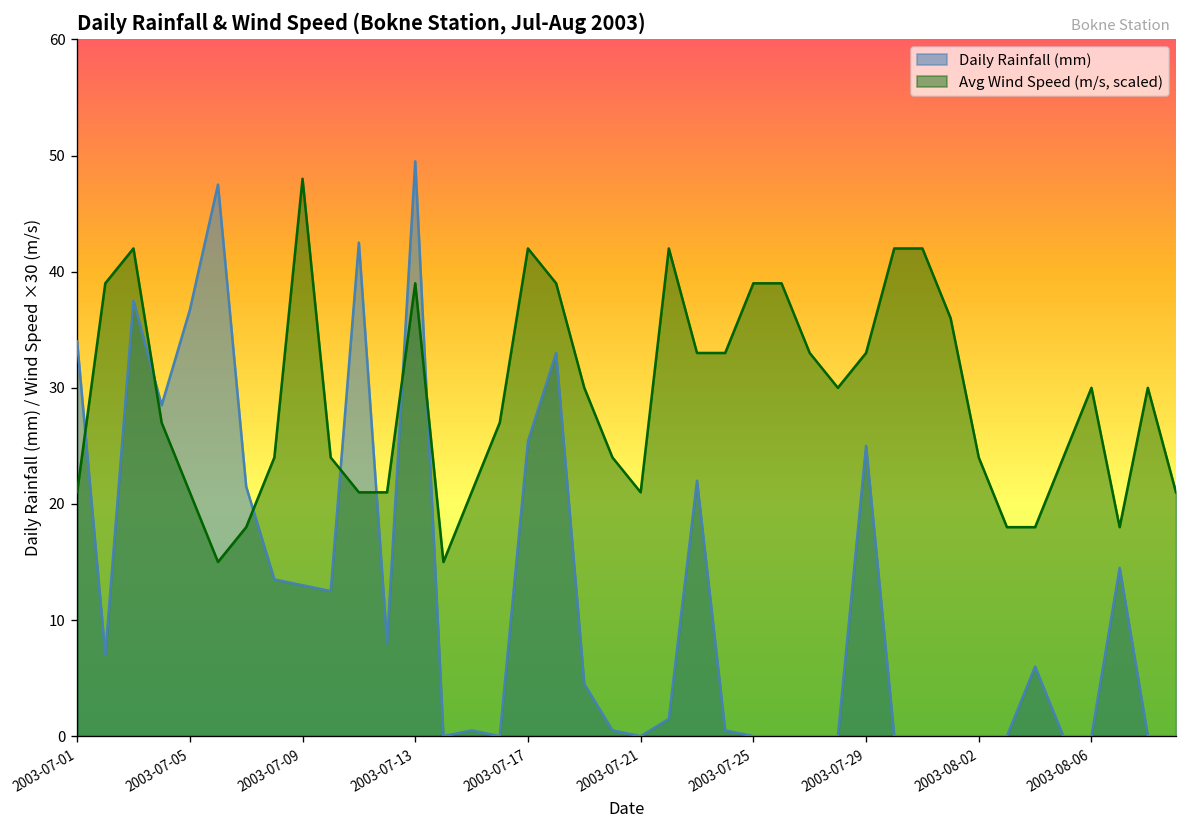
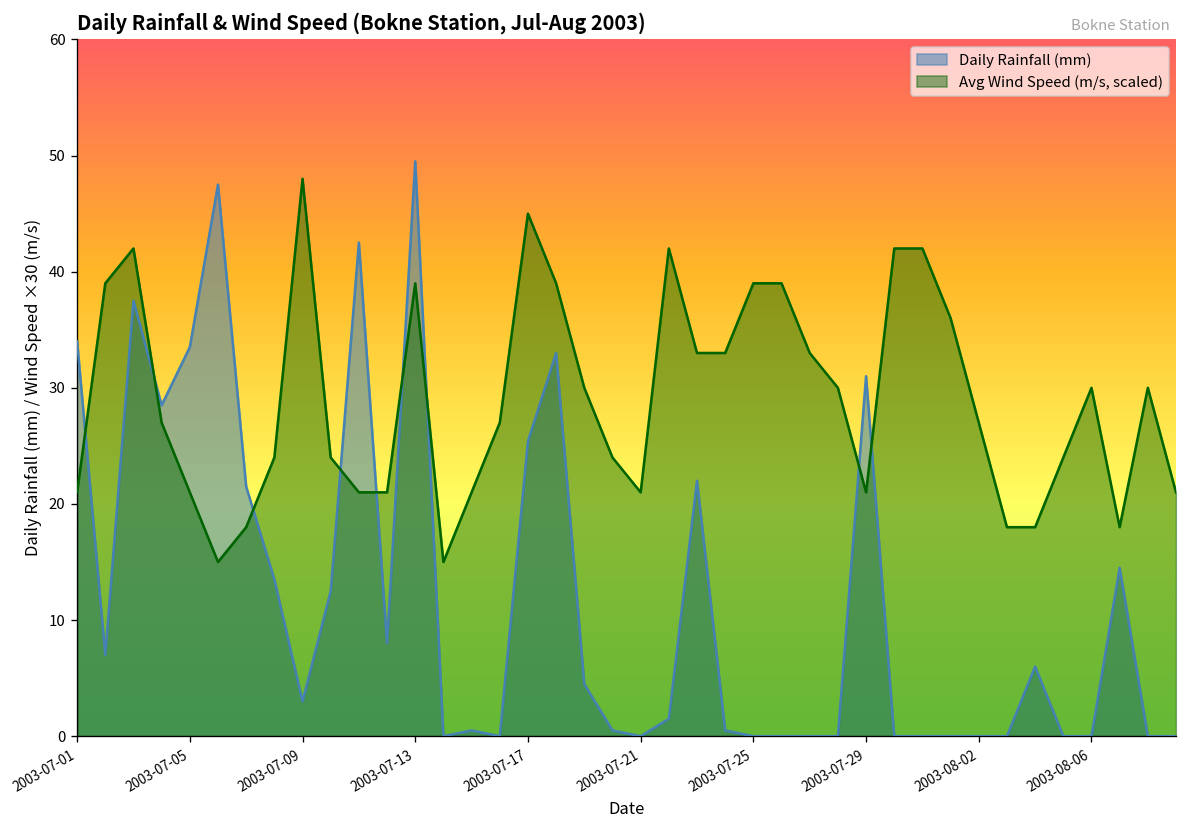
Daily Rainfall (mm), 2003-07-05: 37 -> 34
Daily Rainfall (mm), 2003-07-09: 13 -> 3
Avg Wind Speed (m/s, scaled), 2003-07-17: 42 -> 45
Daily Rainfall (mm), 2003-07-29: 25 -> 31
Avg Wind Speed (m/s, scaled), 2003-07-29: 33 -> 21
Avg Wind Speed (m/s, scaled), 2003-08-02: 24 -> 27
